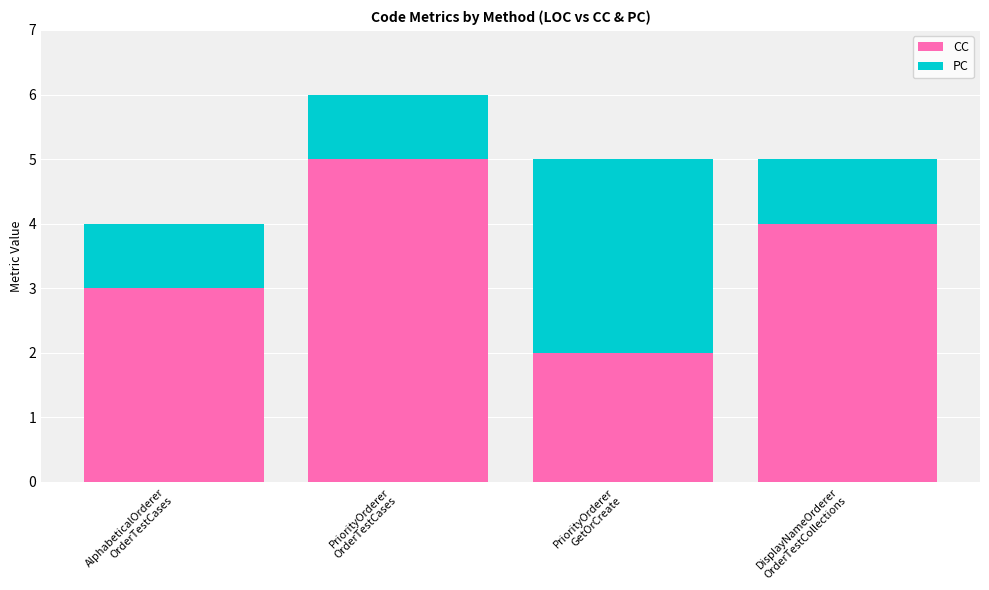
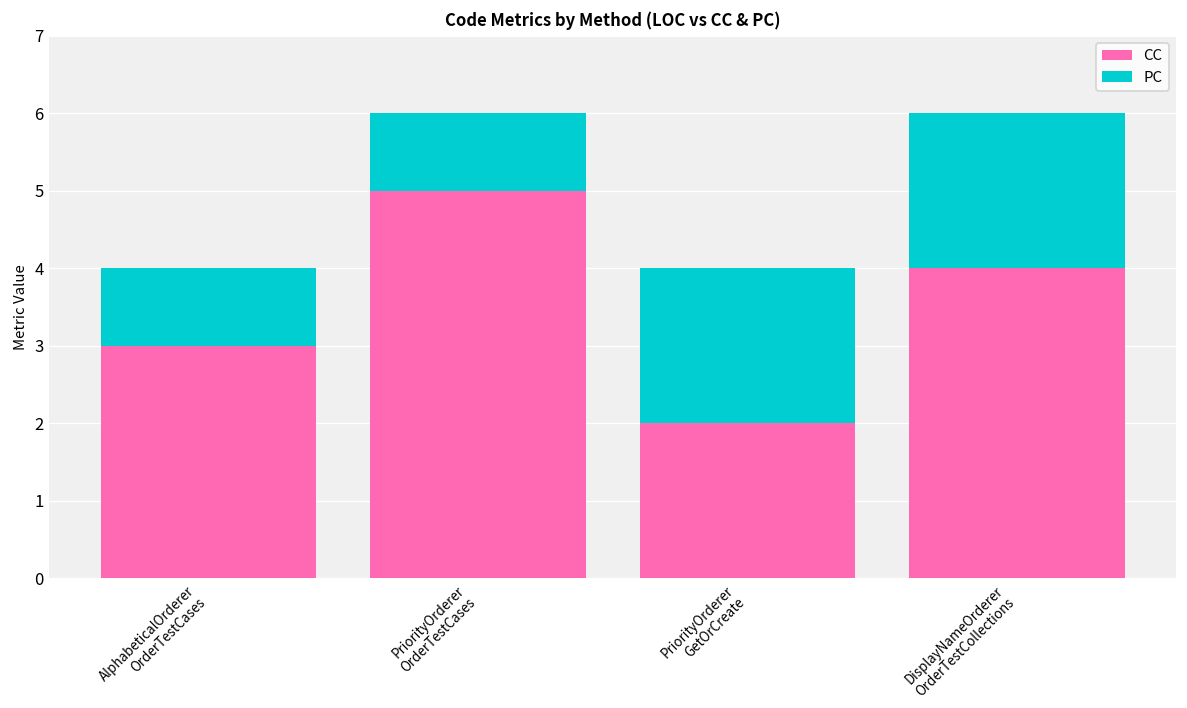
PC, PriorityOrderer GetOrCreate: 3 -> 2
PC, DisplayNameOrderer OrderTestCollections: 1 -> 2
